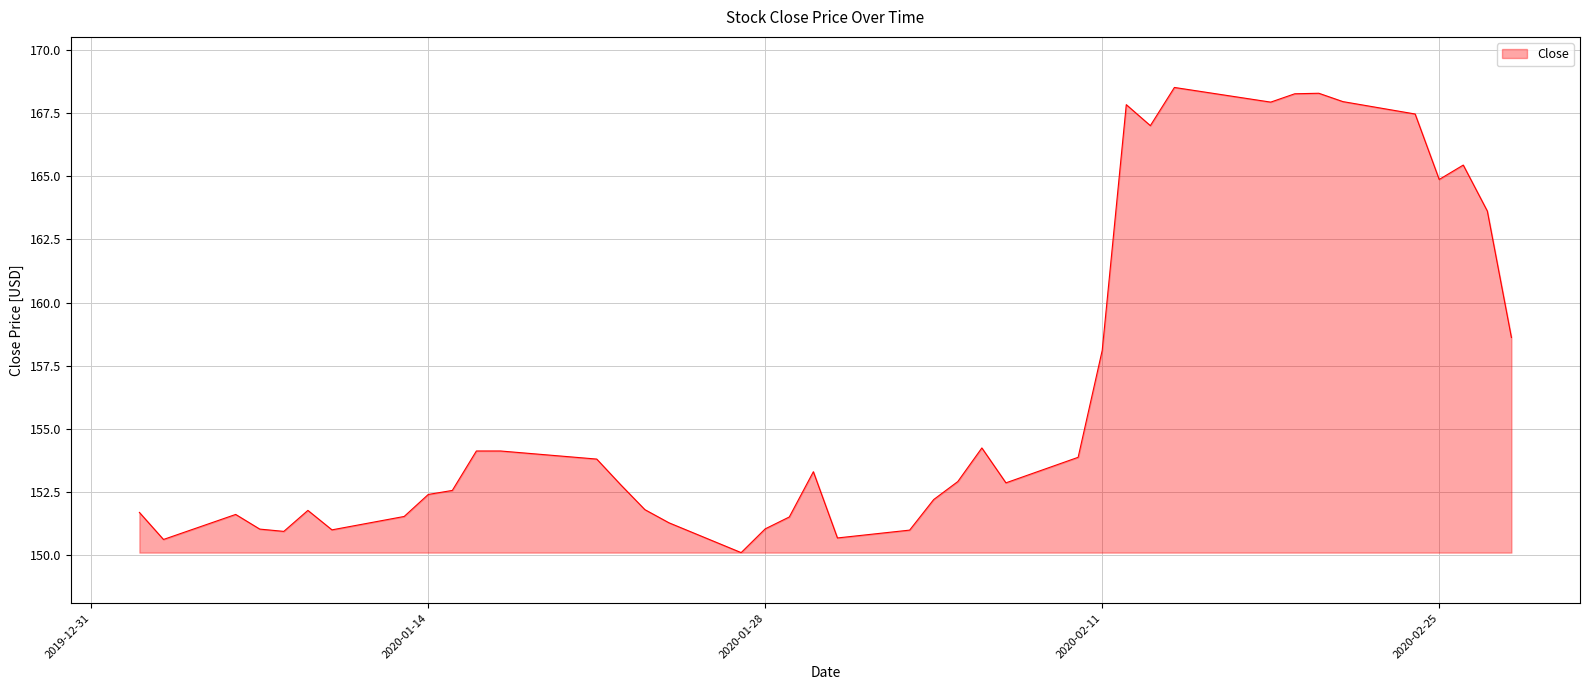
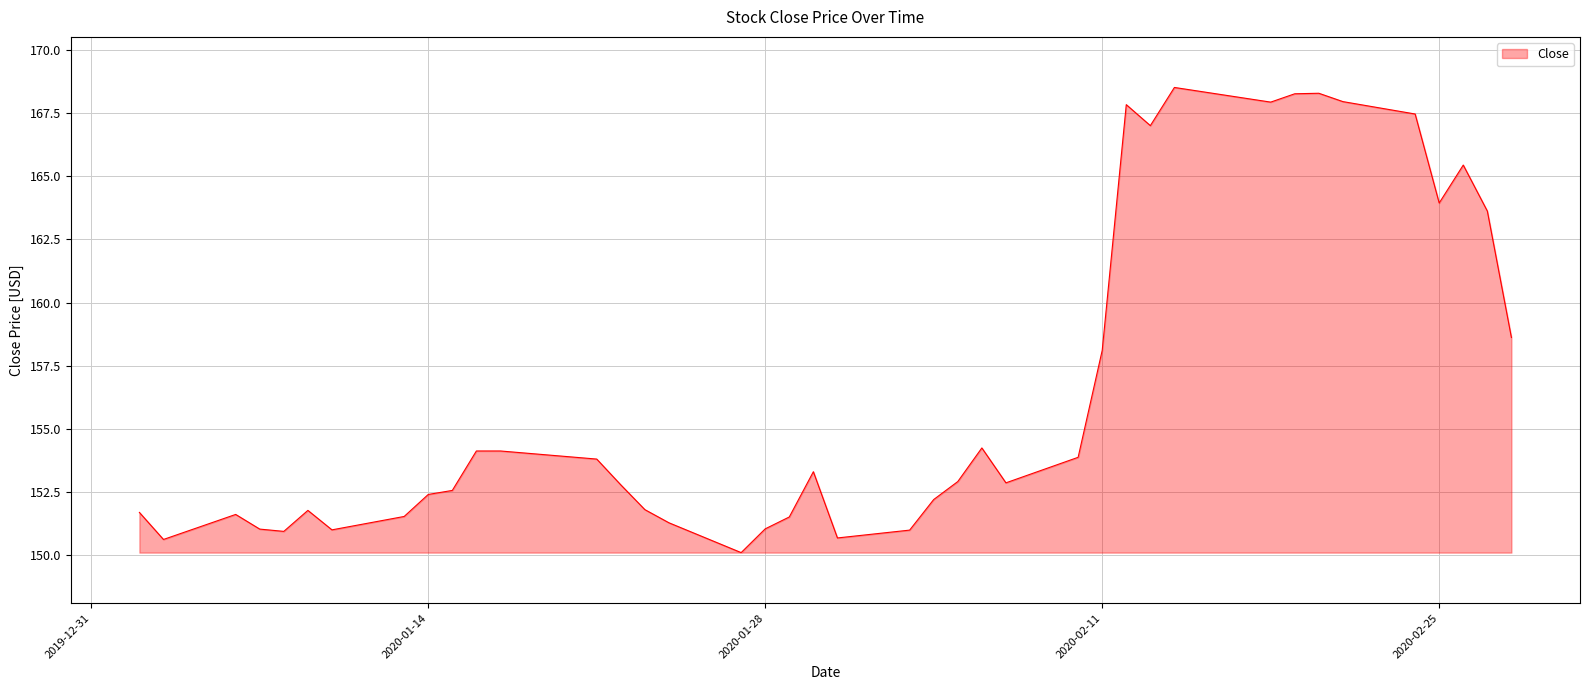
2020-02-25: 164.9 -> 163.9
